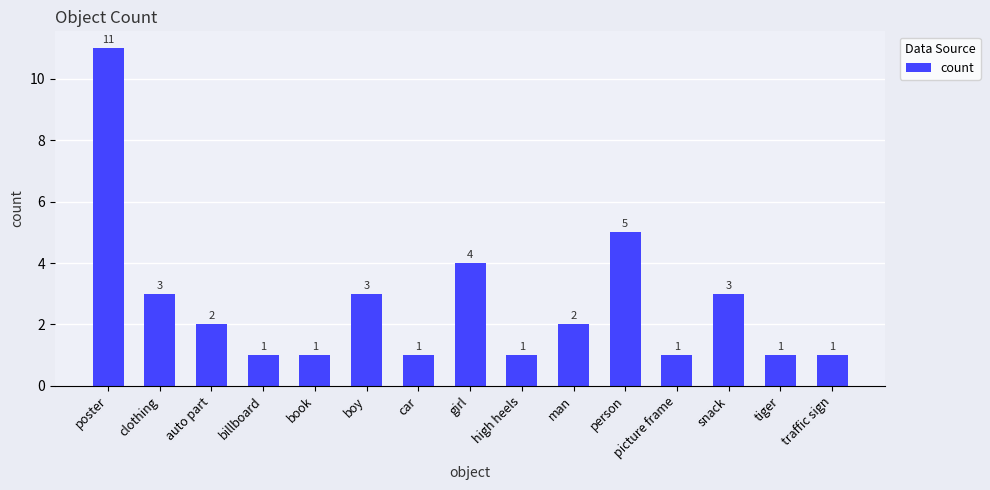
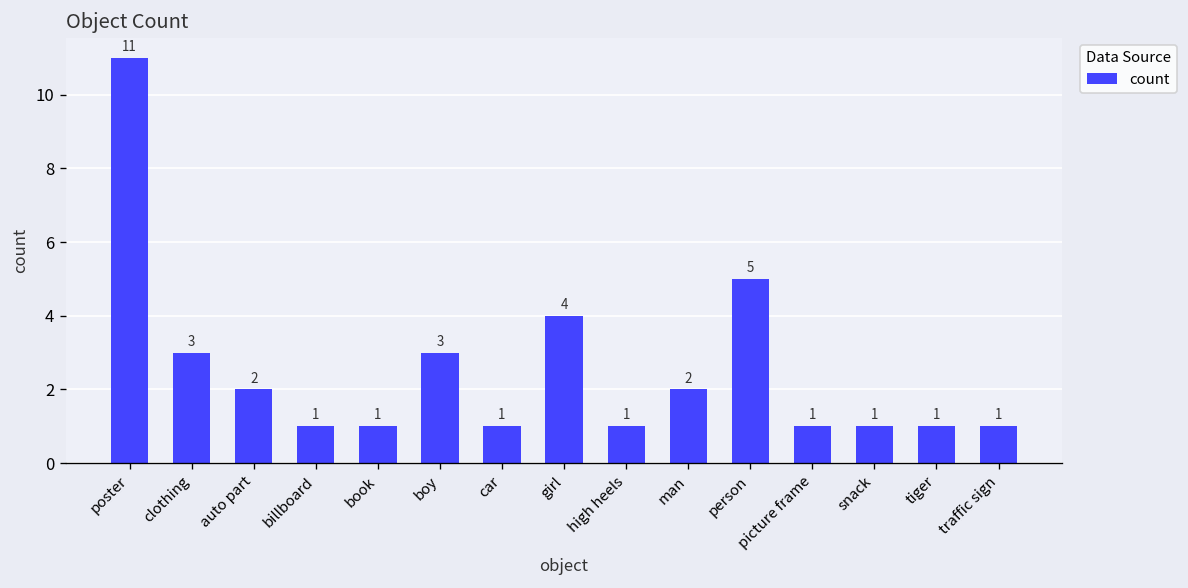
snack: 3 -> 1
